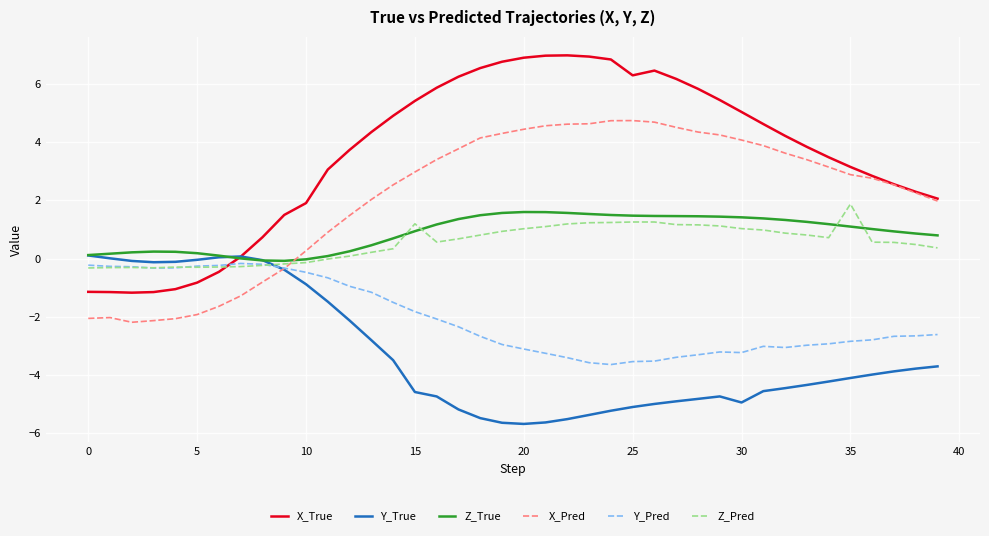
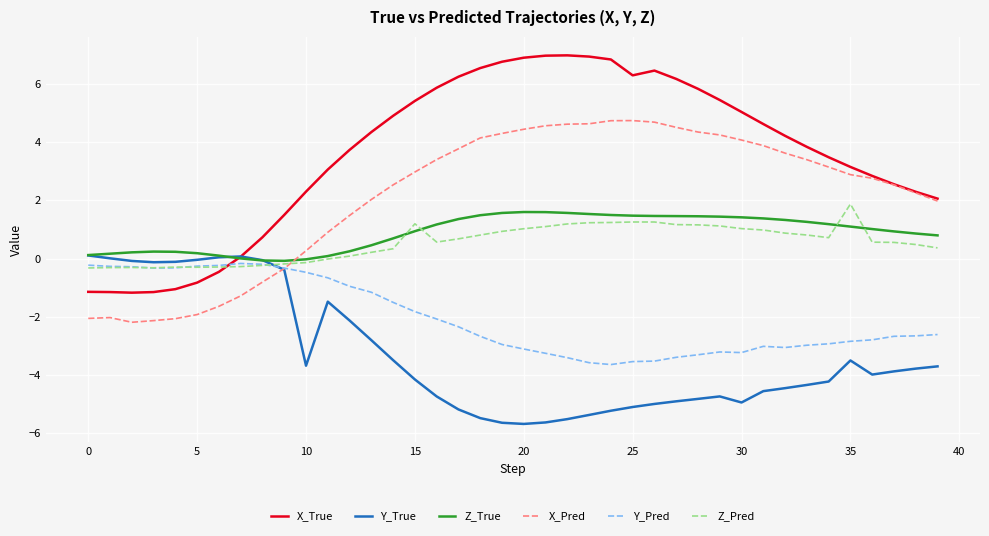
X_True, 10: 1.9 -> 2.3
Y_True, 10: -0.9 -> -3.7
Y_True, 15: -4.6 -> -4.2
Y_True, 35: -4.1 -> -3.5
